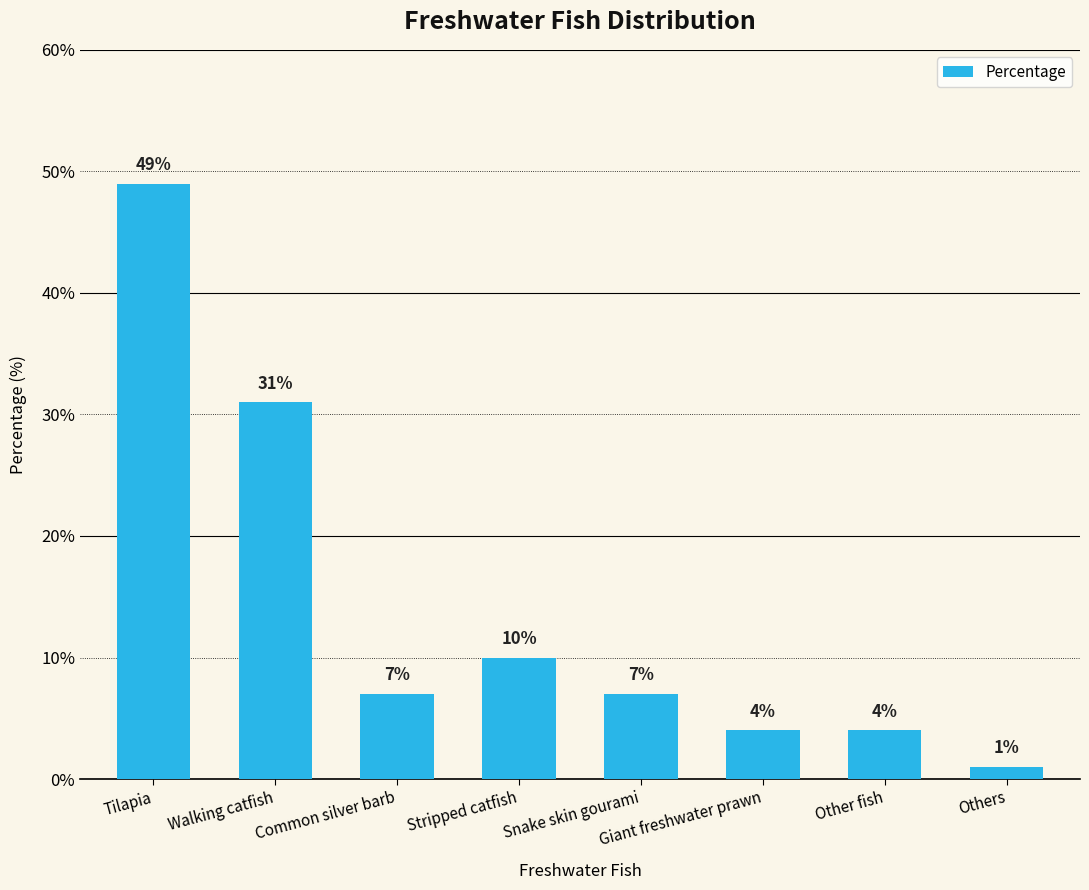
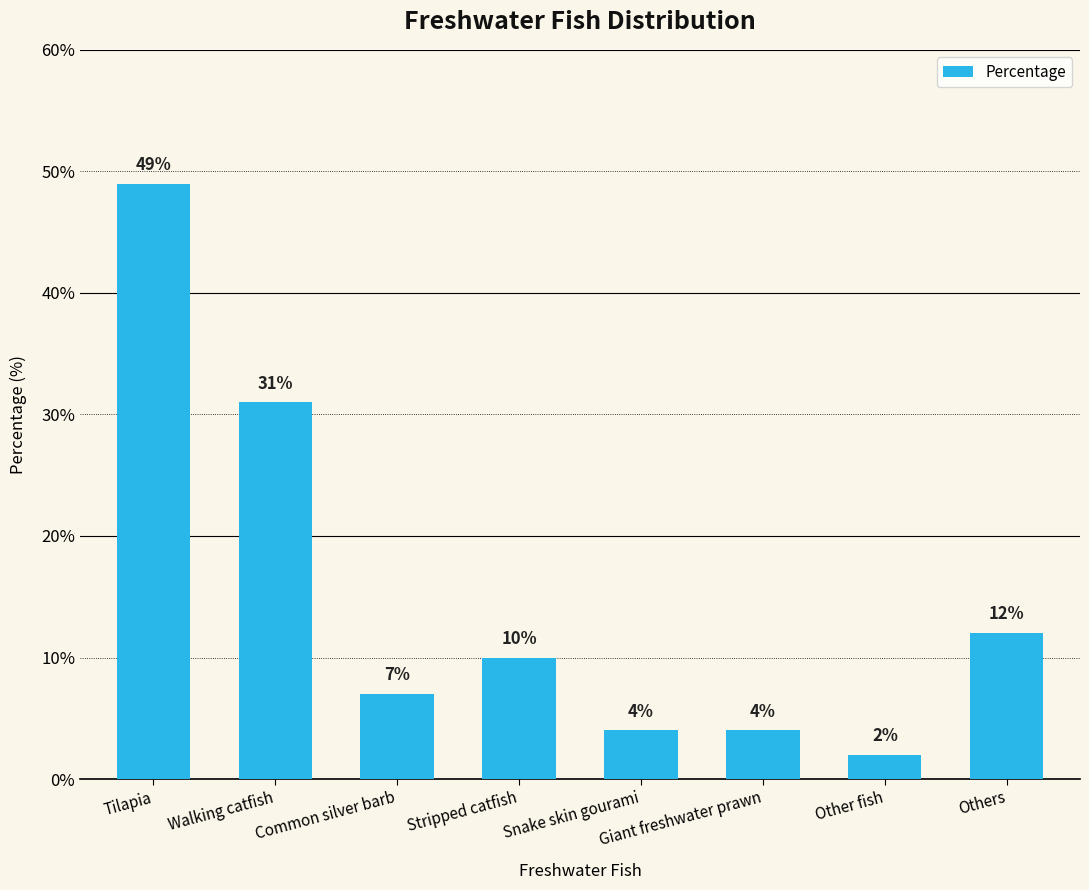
Snake skin gourami: 7% -> 4%
Other fish: 4% -> 2%
Others: 1% -> 12%
